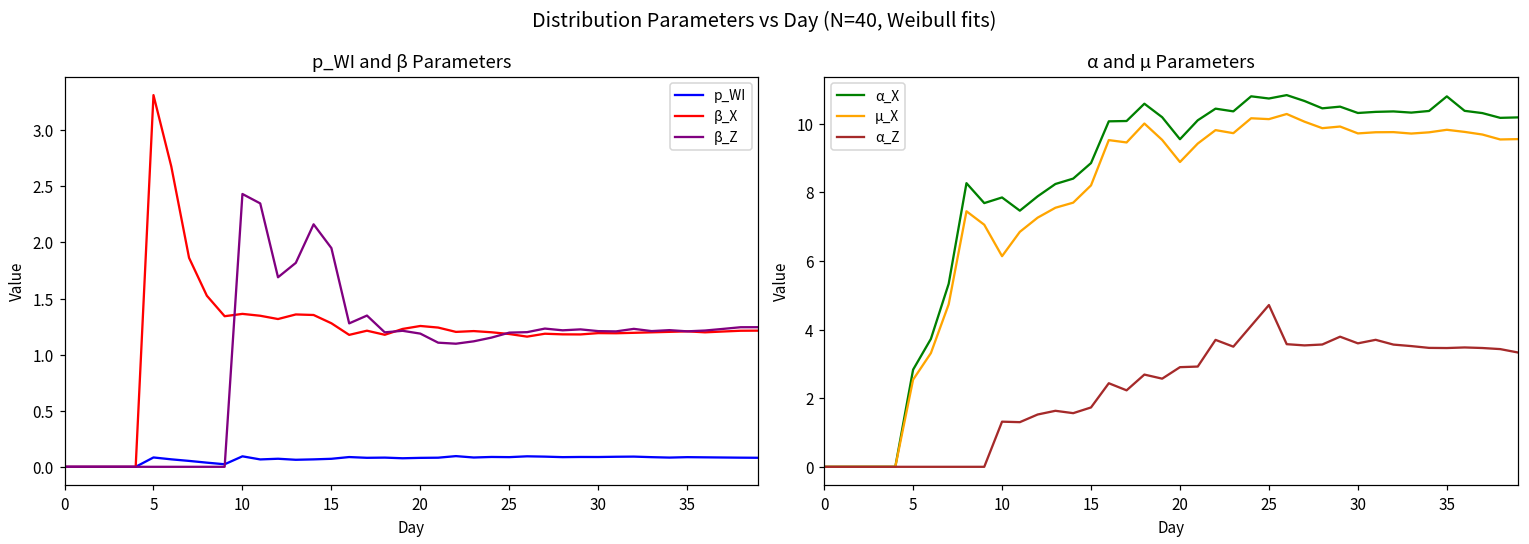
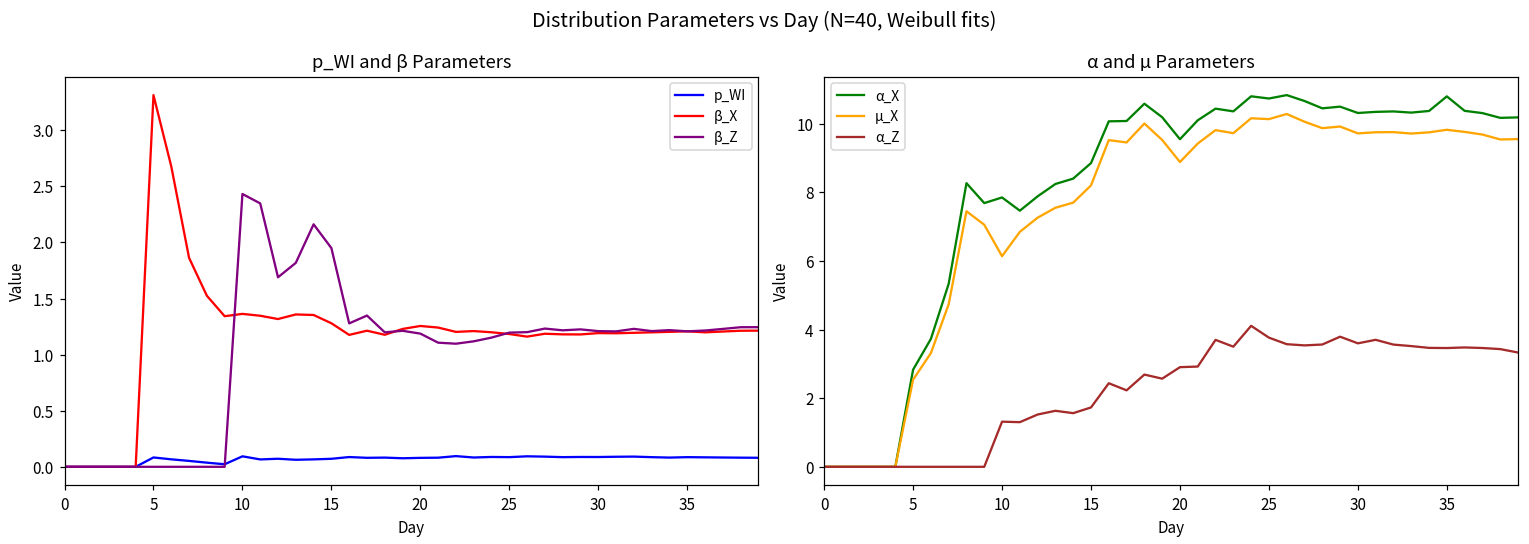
α and µ Parameters, α_Z, 25: 4.7 -> 3.8
